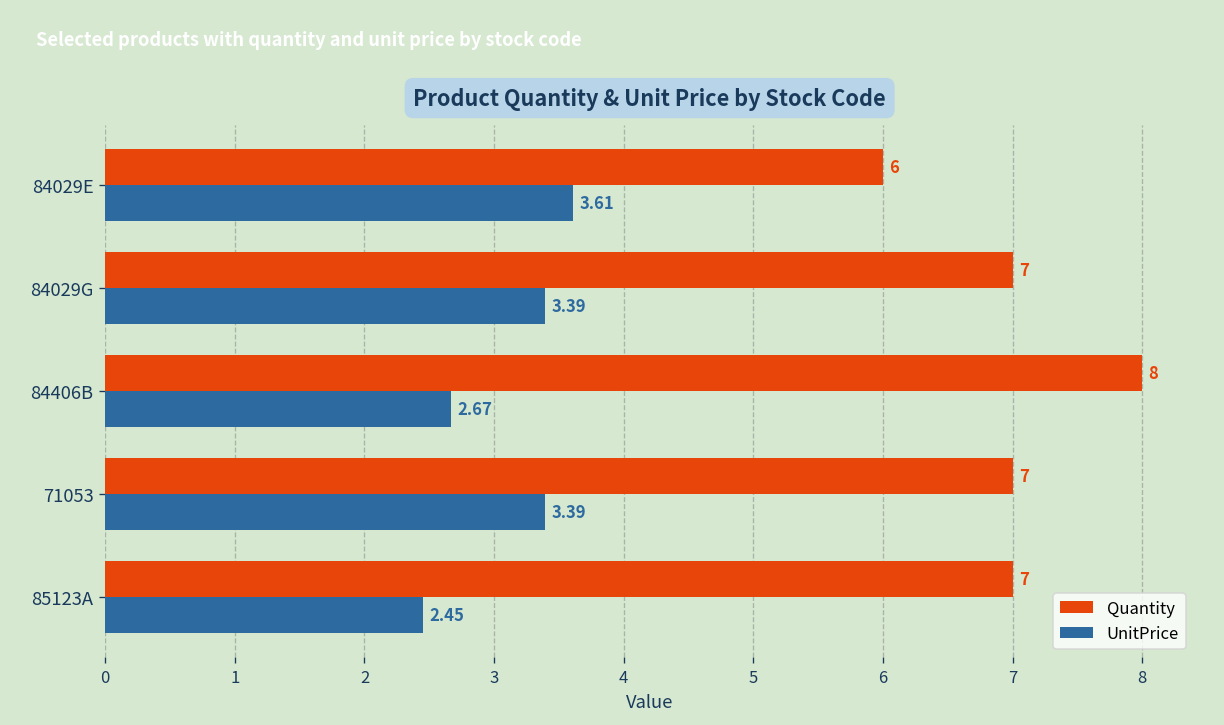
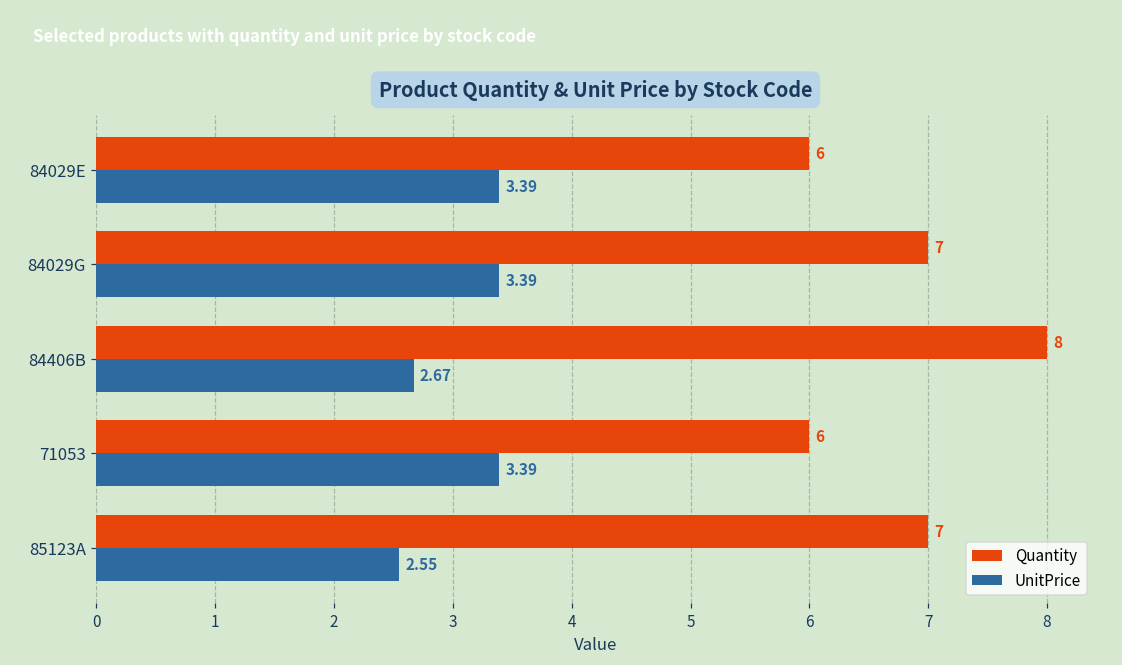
UnitPrice, 84029E: 3.61 -> 3.39
Quantity, 71053: 7 -> 6
UnitPrice, 85123A: 2.45 -> 2.55
